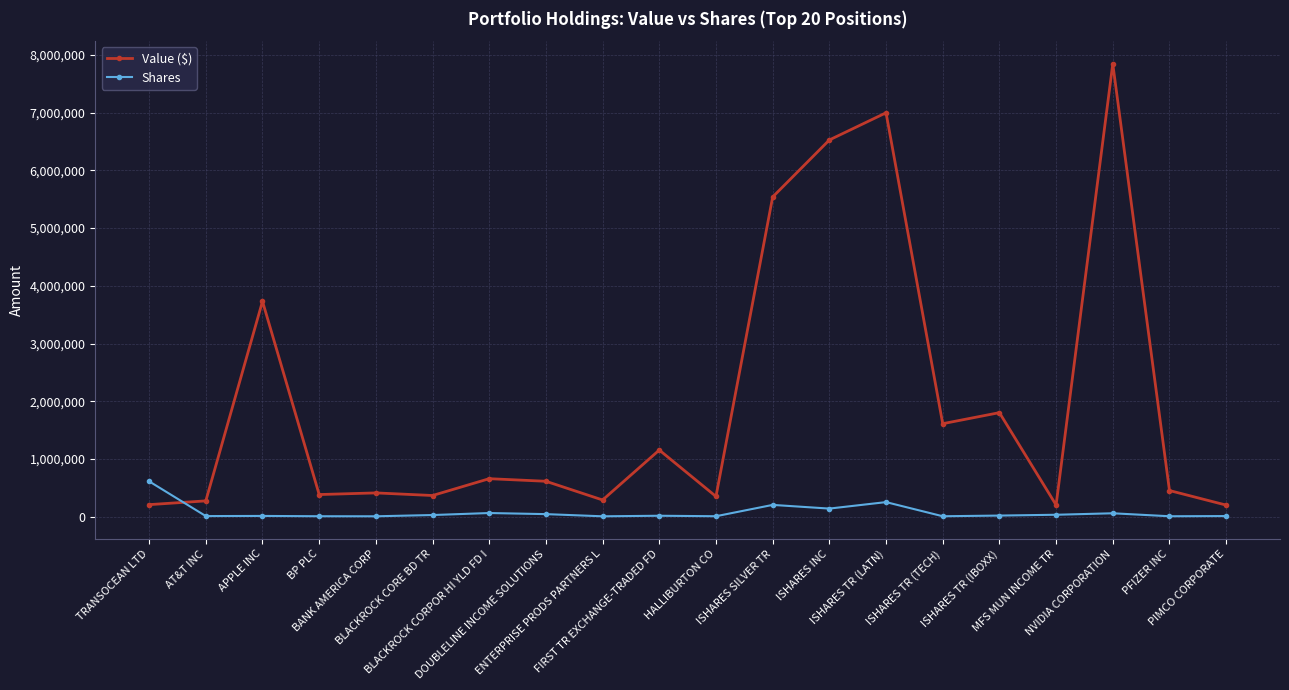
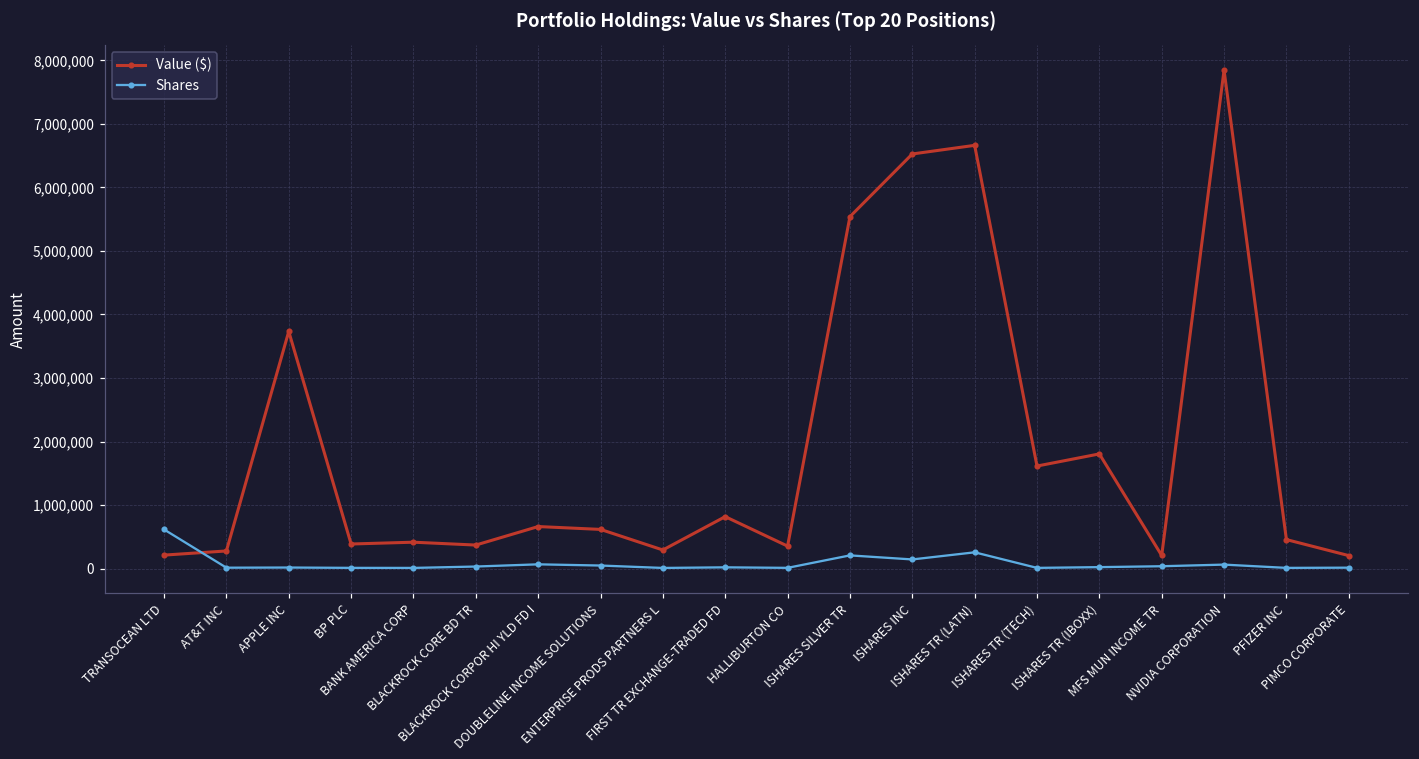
Value ($), FIRST TR EXCHANGE-TRADED FD: 1,200,000 -> 800,000
Value ($), ISHARES TR (LATN): 7,000,000 -> 6,700,000
